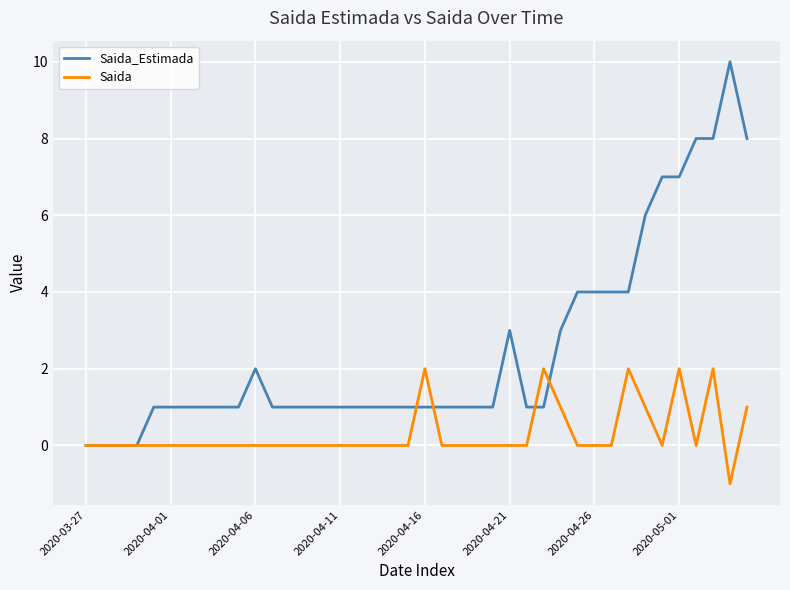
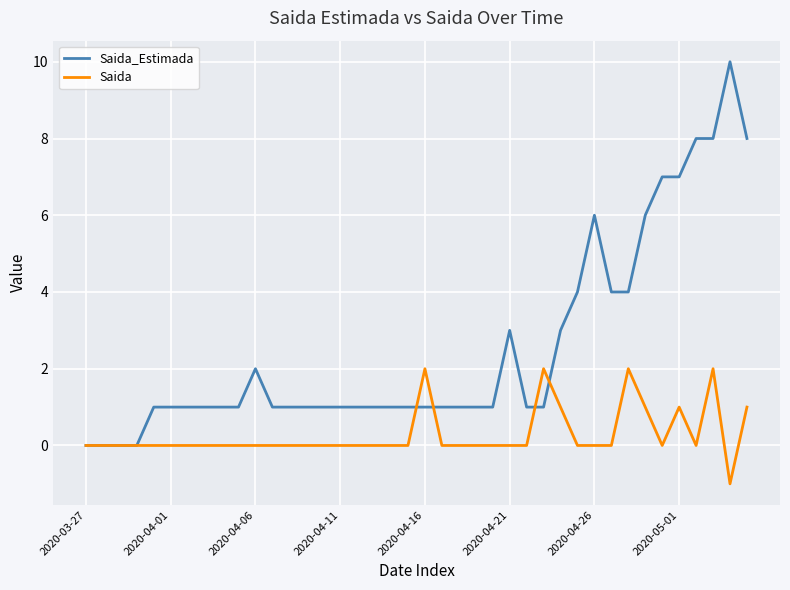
Saida_Estimada, 2020-04-26: 4 -> 6
Saida, 2020-05-01: 2 -> 1
